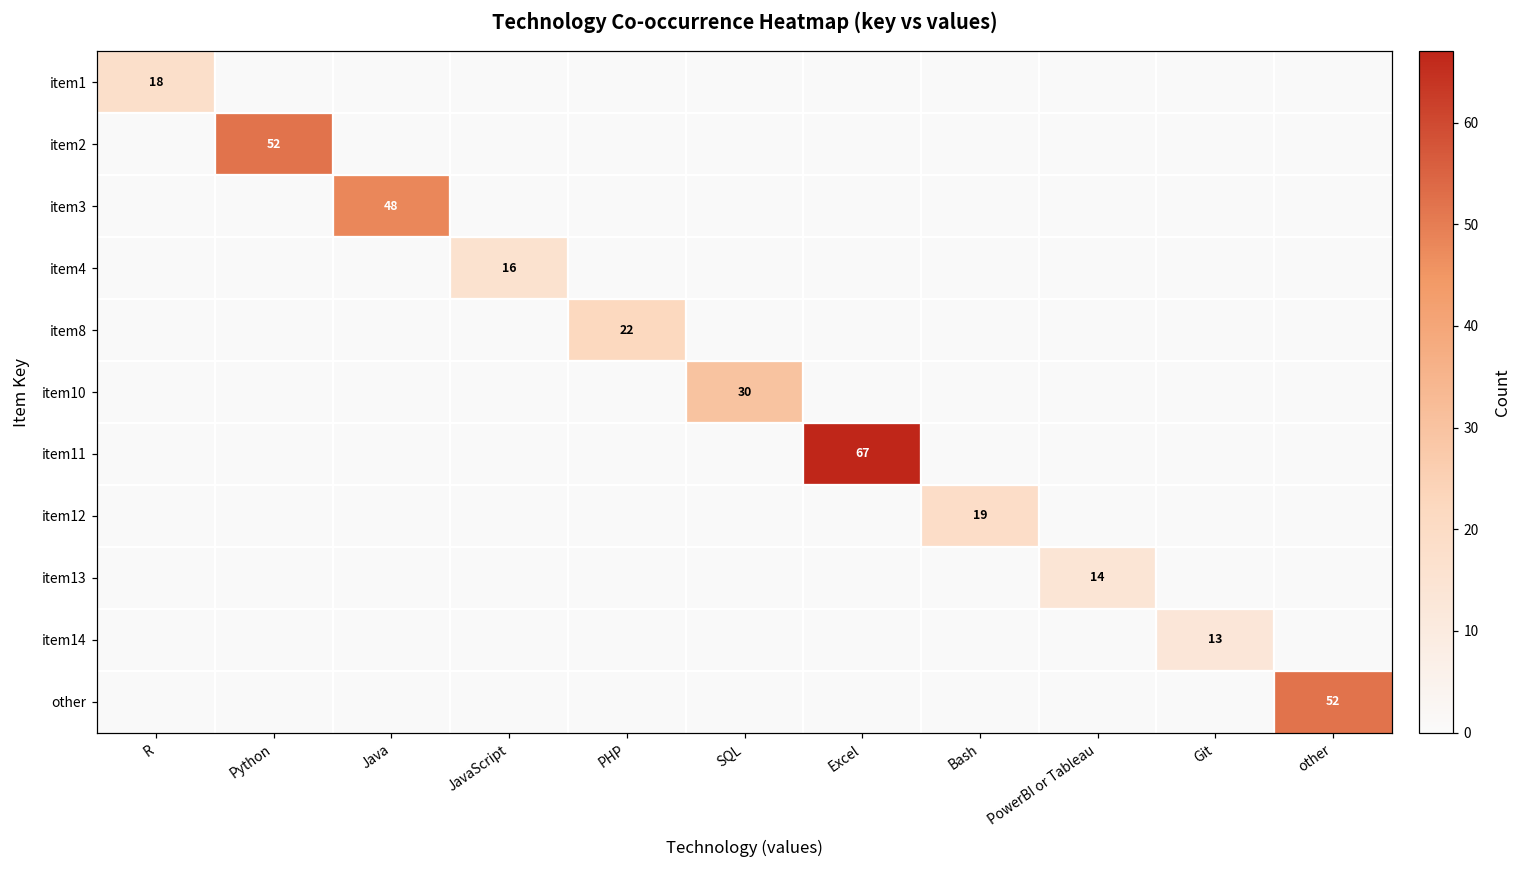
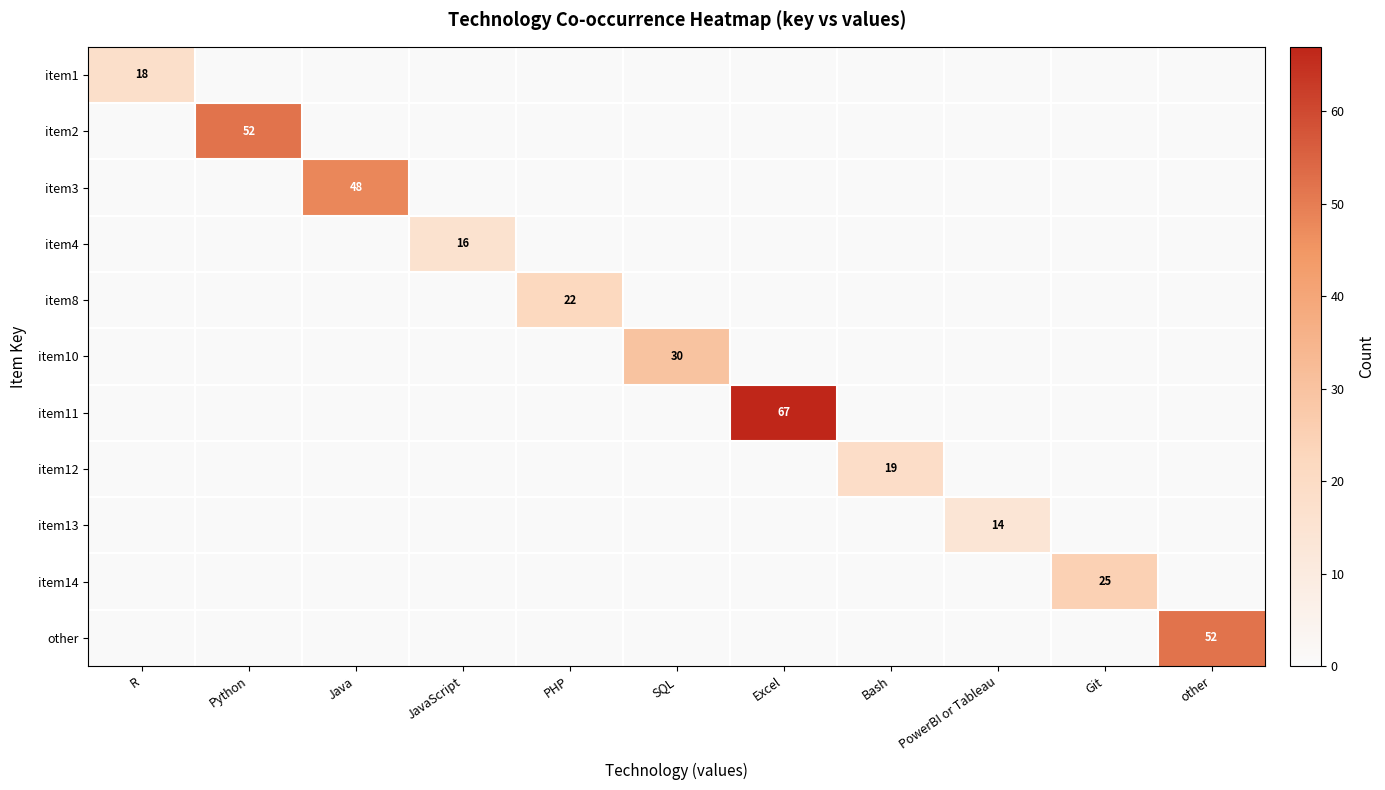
item14, Git: 13 -> 25
